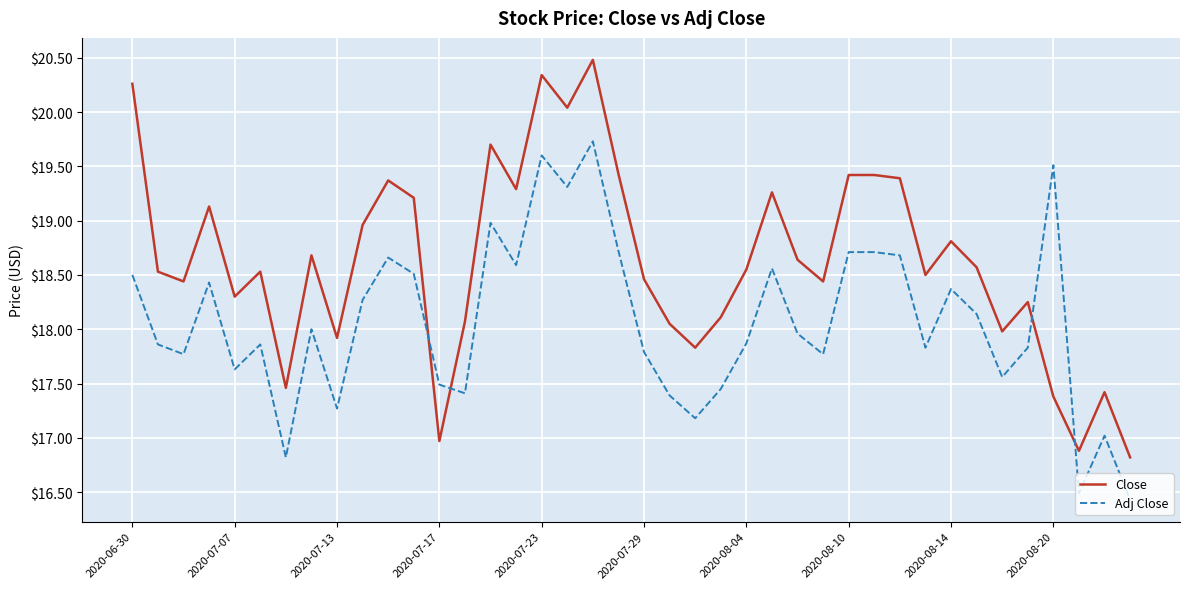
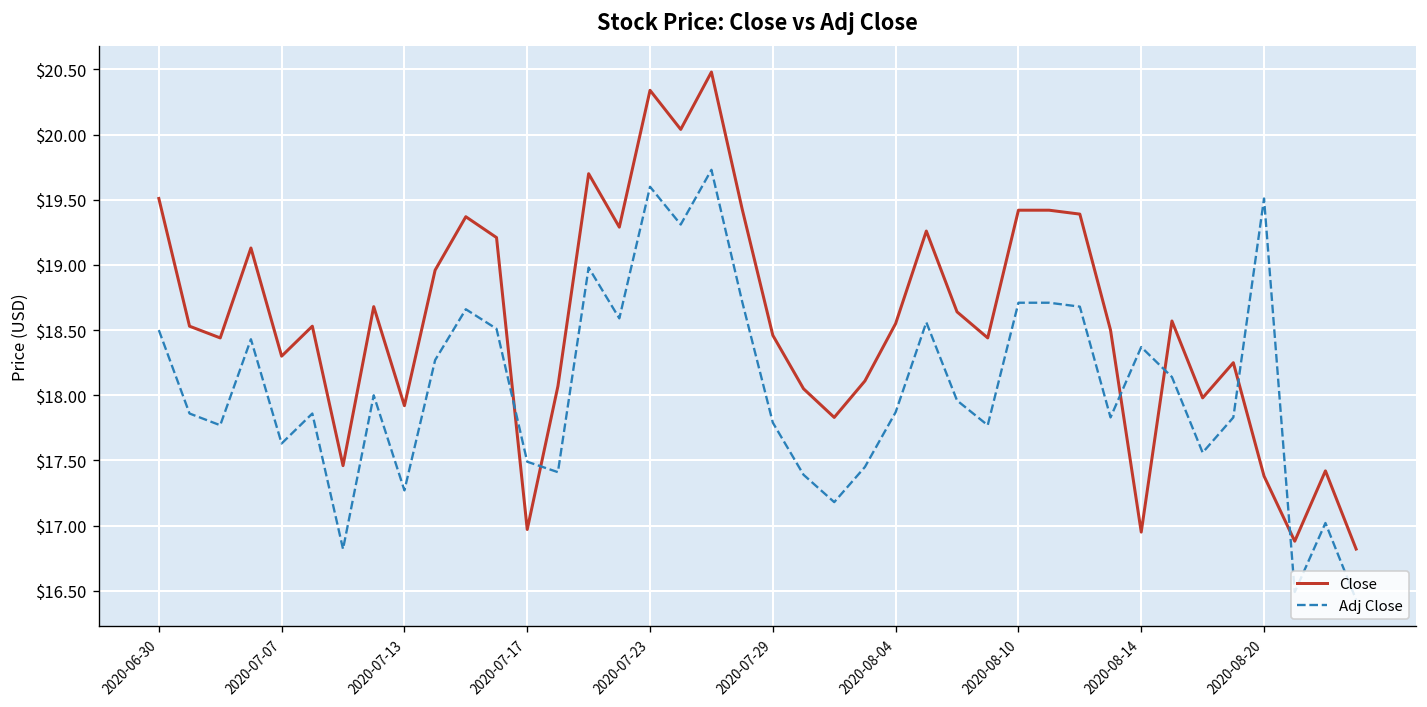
Close, 2020-06-30: $20.26 -> $19.51
Close, 2020-08-14: $18.81 -> $16.95
